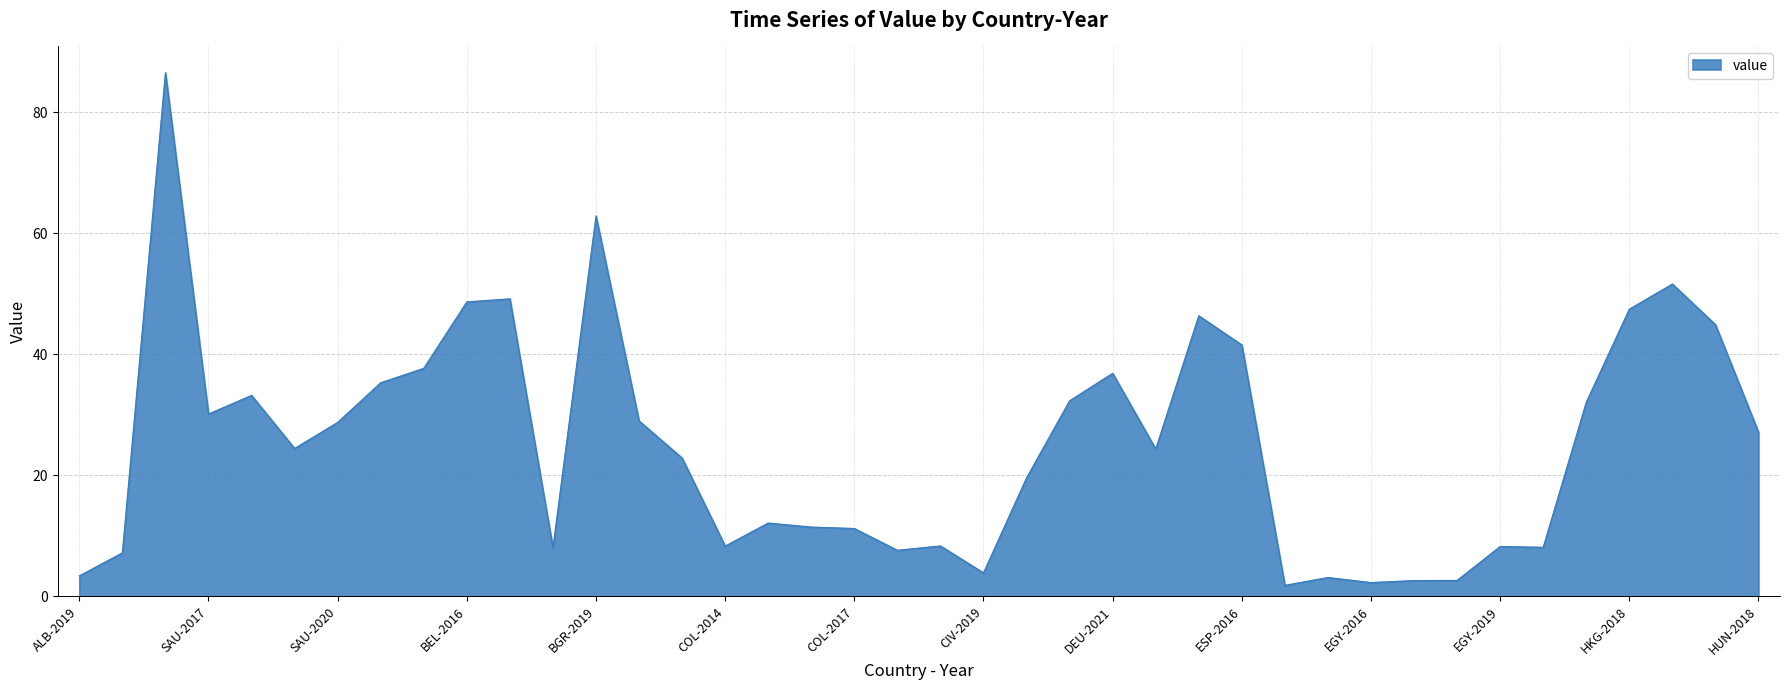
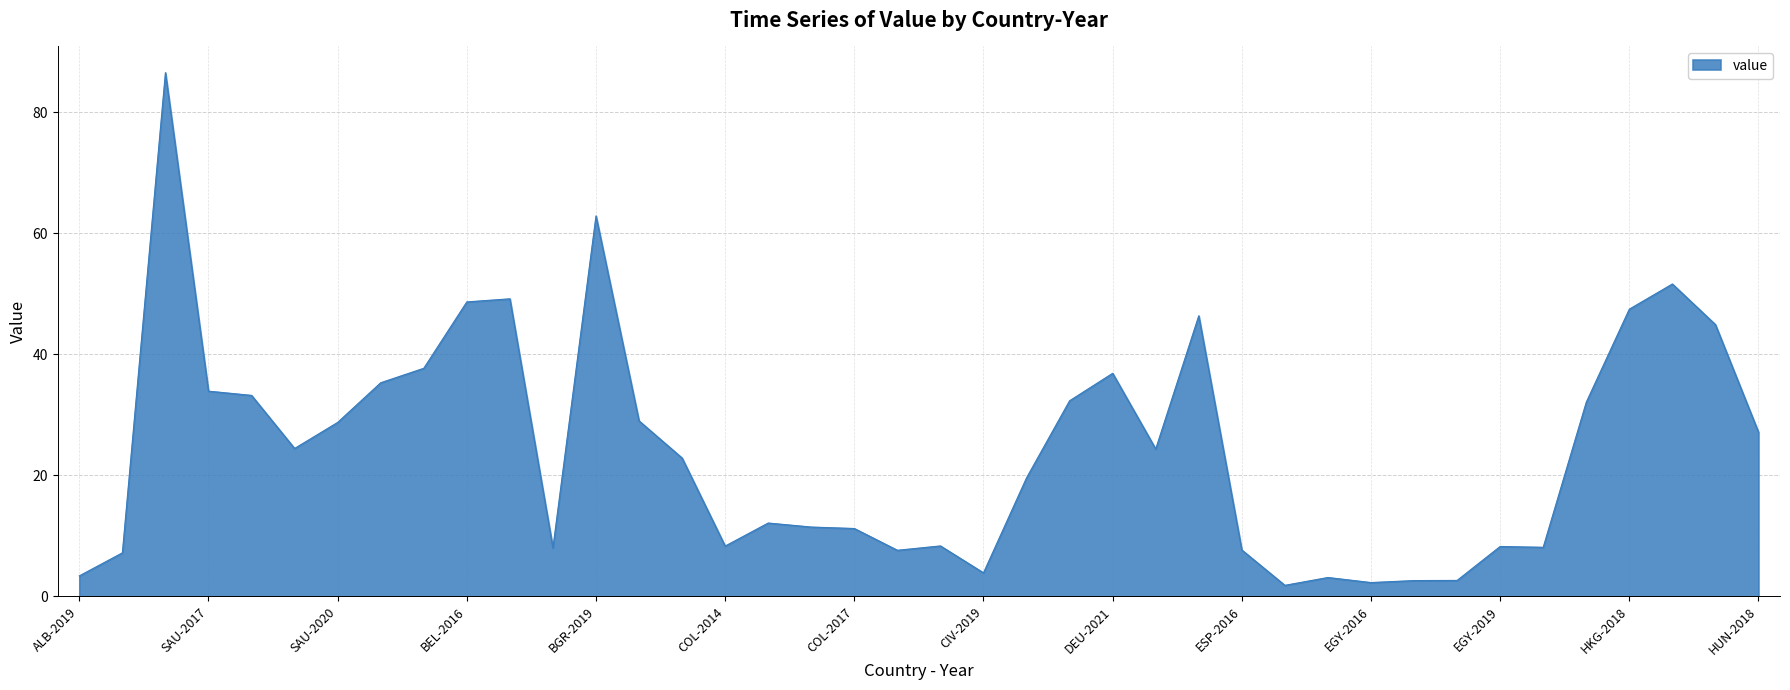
SAU-2017: 30 -> 34
ESP-2016: 42 -> 8
